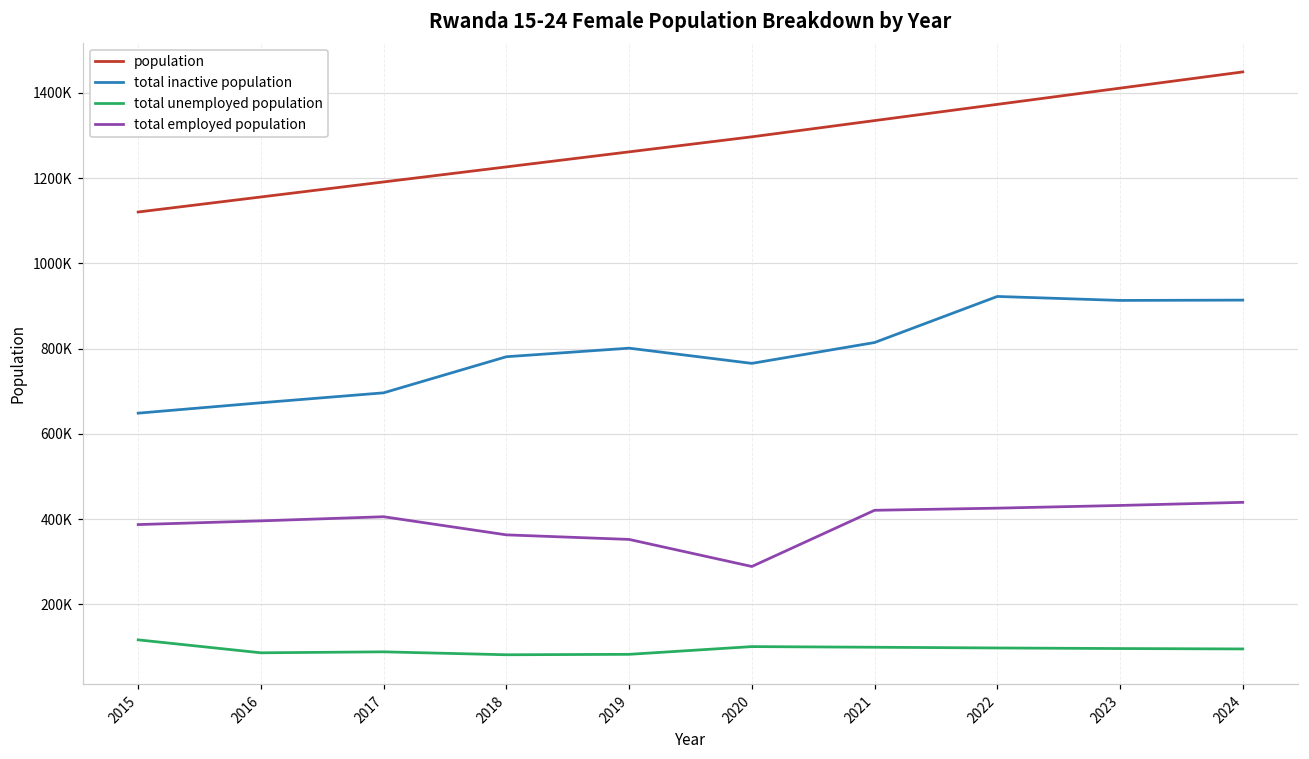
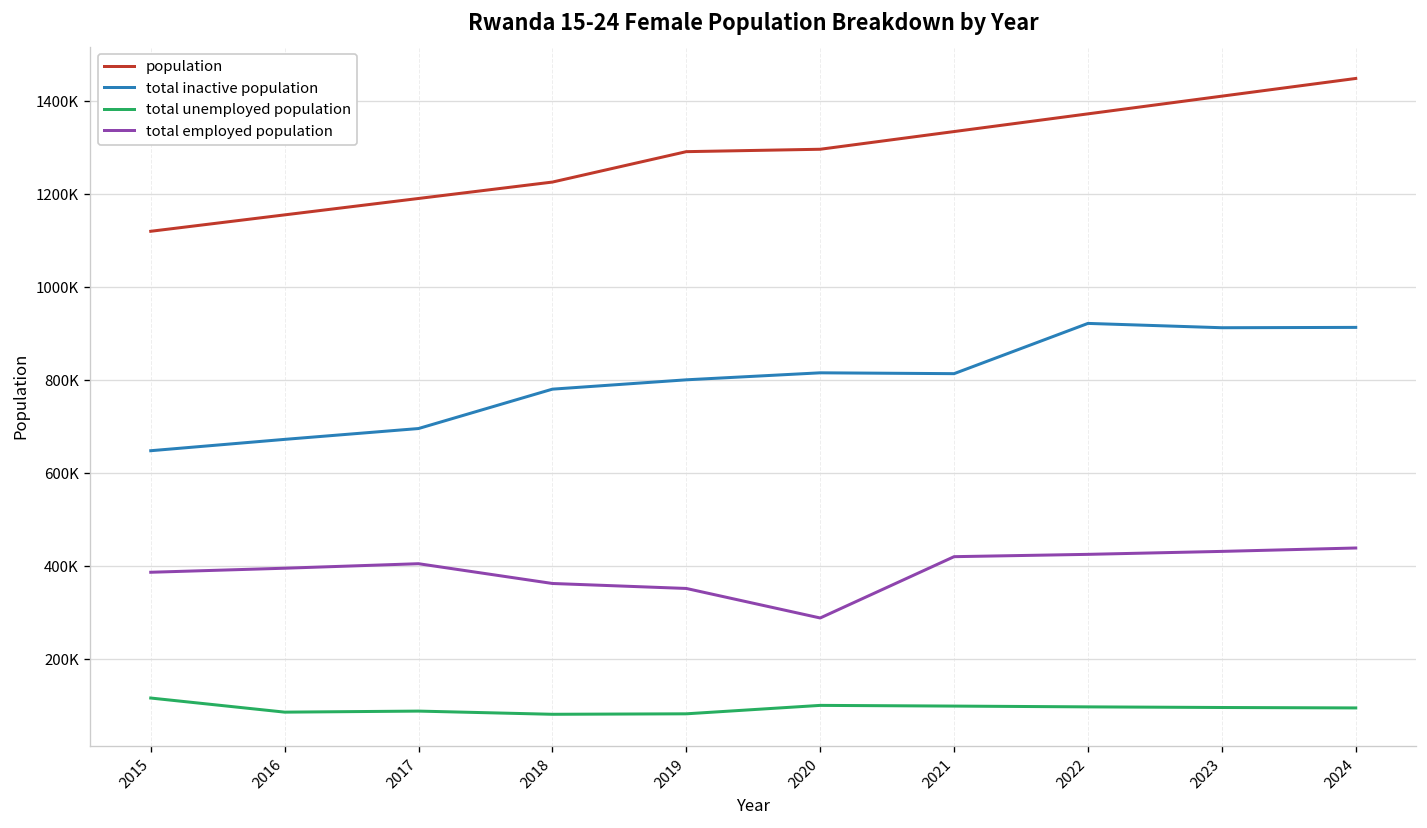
population, 2019: 1260000 -> 1290000
total inactive population, 2020: 770000 -> 820000
